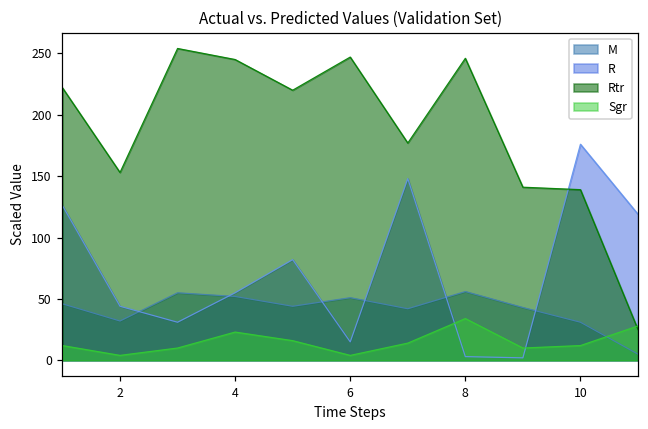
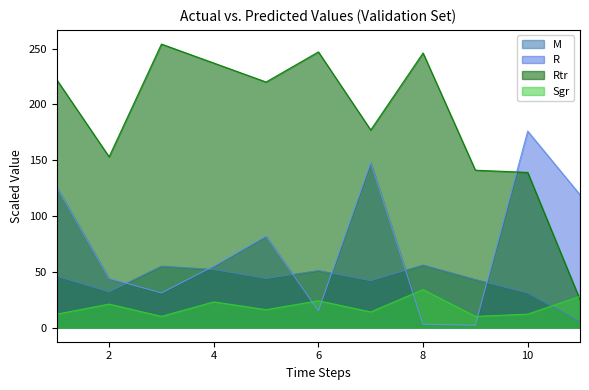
Sgr, 2: 4 -> 21
Rtr, 4: 245 -> 237
Sgr, 6: 4 -> 24
